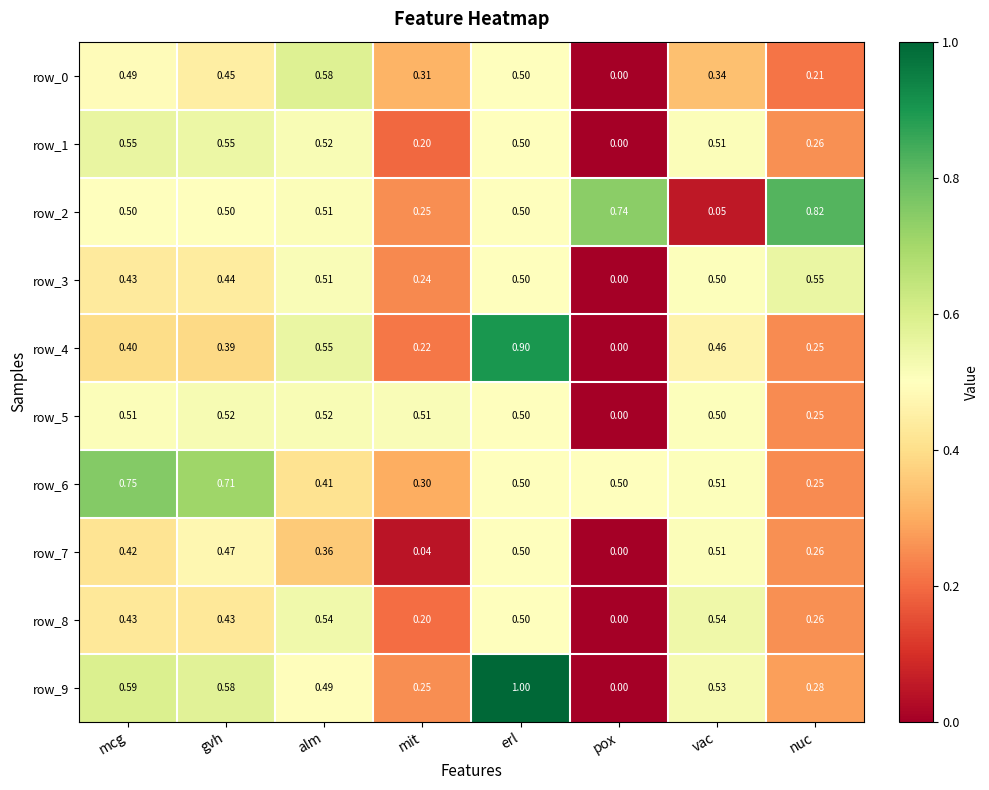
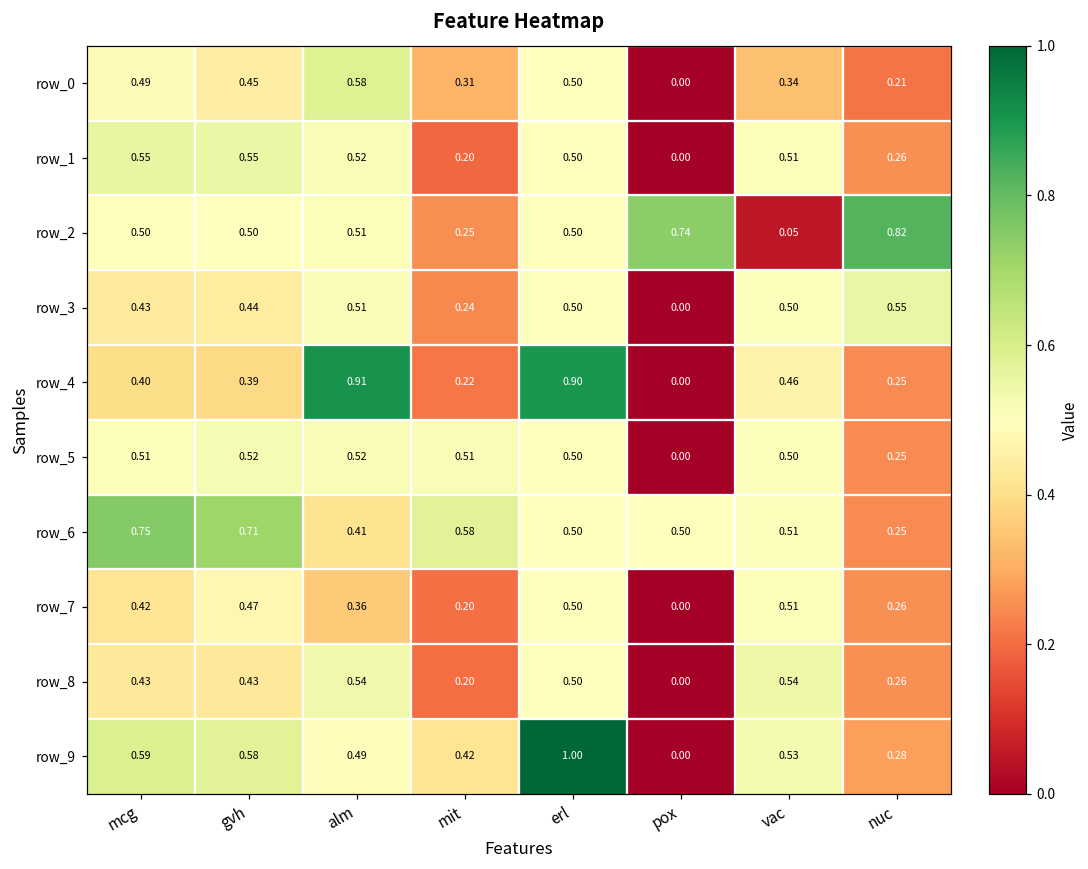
row_4, alm: 0.55 -> 0.91
row_6, mit: 0.30 -> 0.58
row_7, mit: 0.04 -> 0.20
row_9, mit: 0.25 -> 0.42
